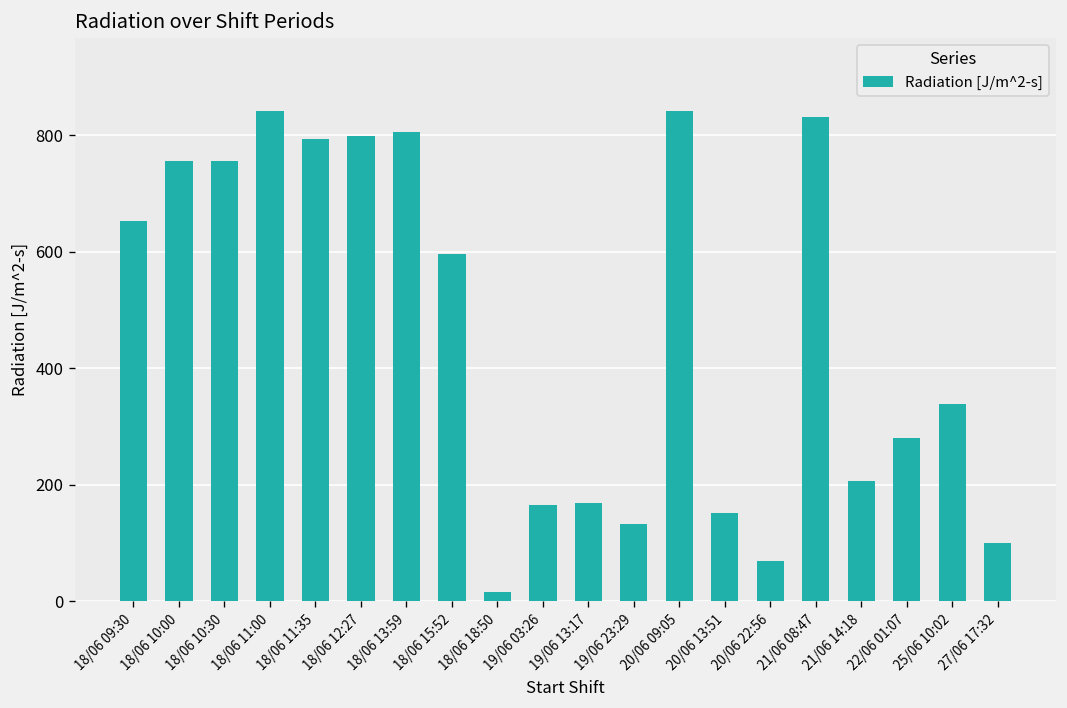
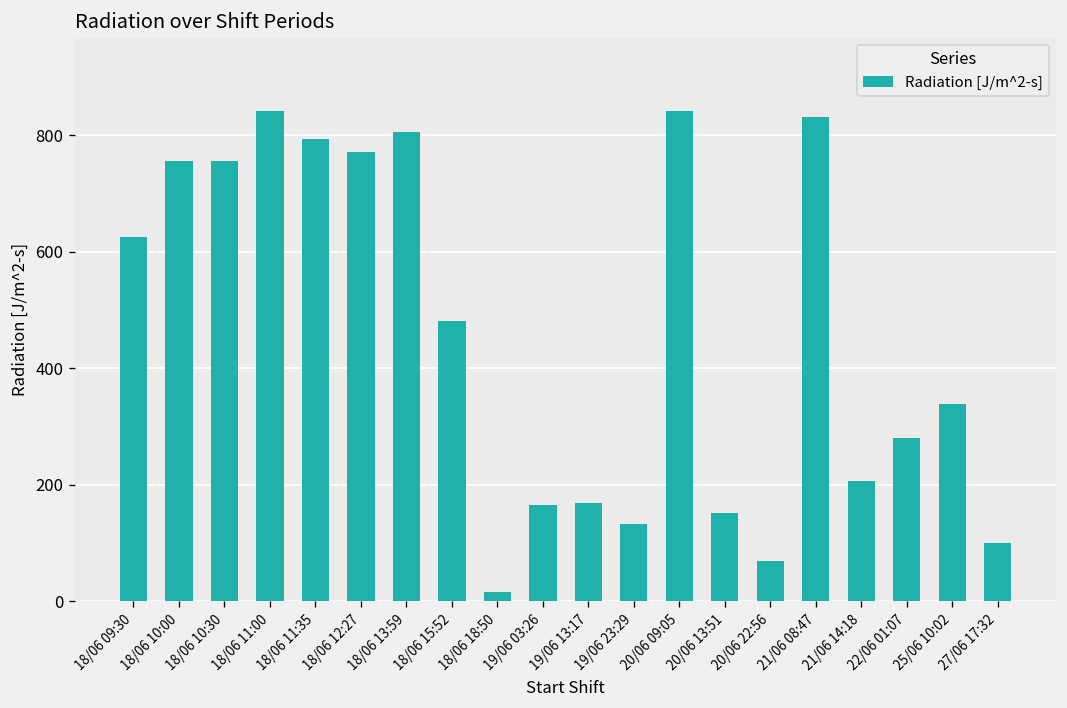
18/06 09:30: 650 -> 630
18/06 12:27: 800 -> 770
18/06 15:52: 600 -> 480
